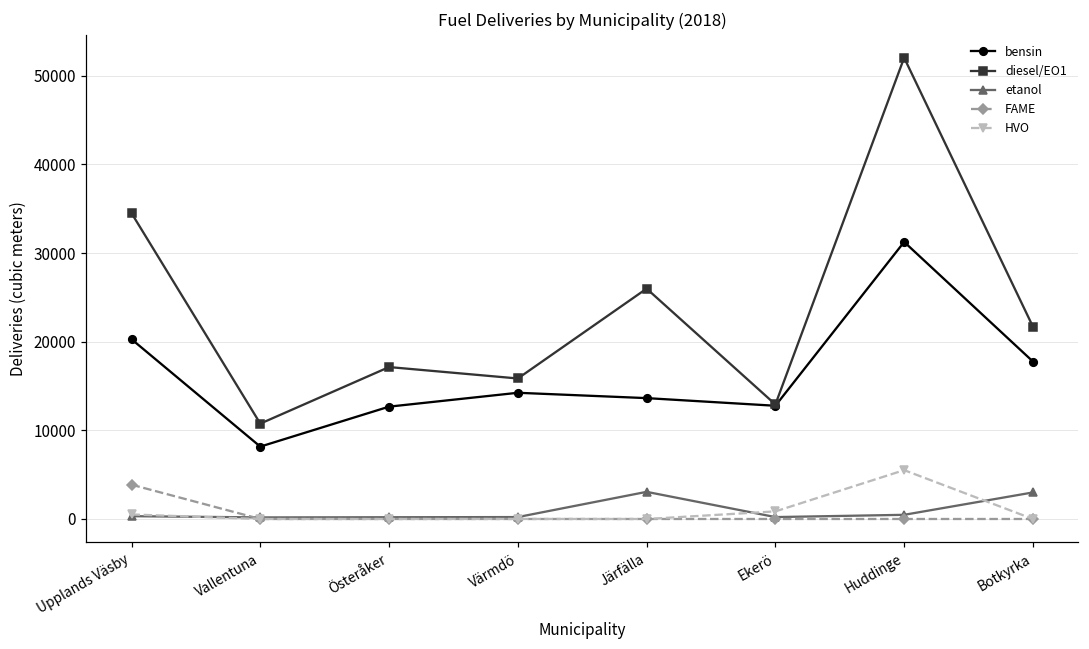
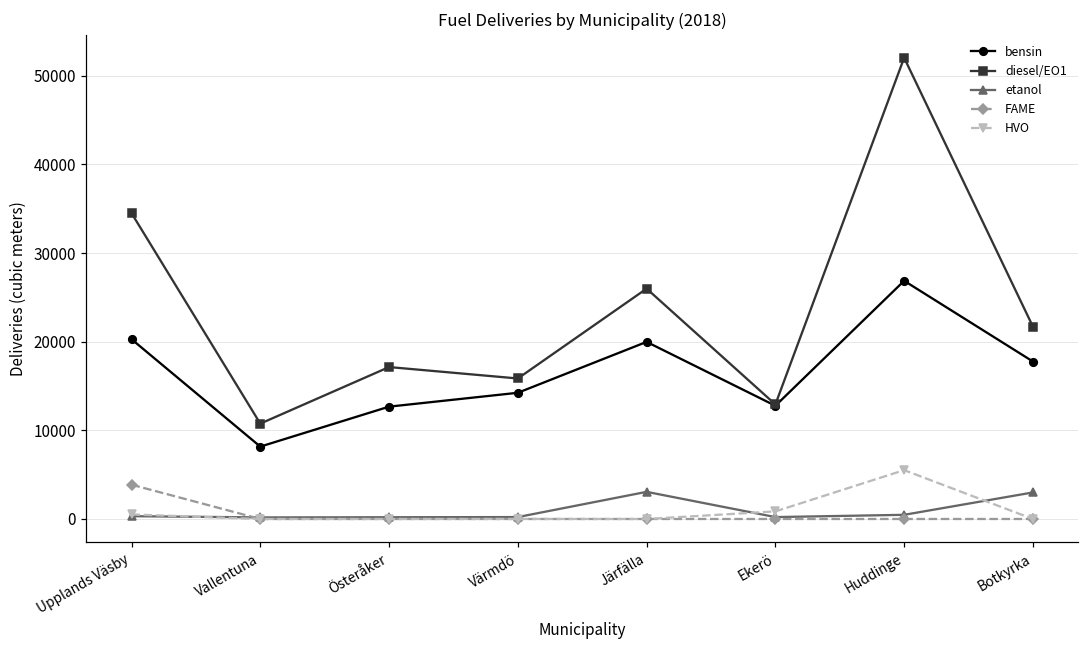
bensin, Järfälla: 14000 -> 20000
bensin, Huddinge: 31000 -> 27000
